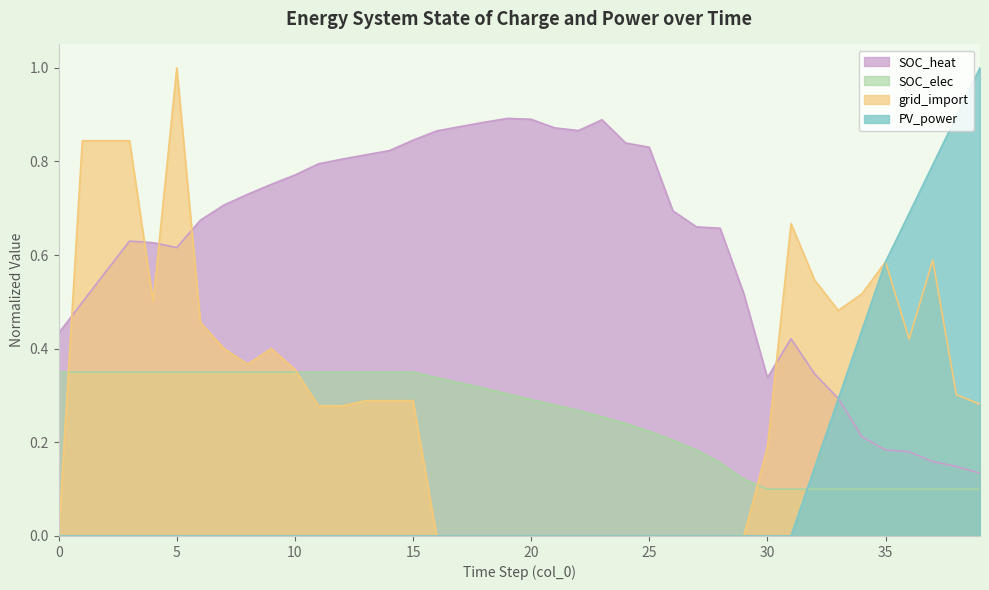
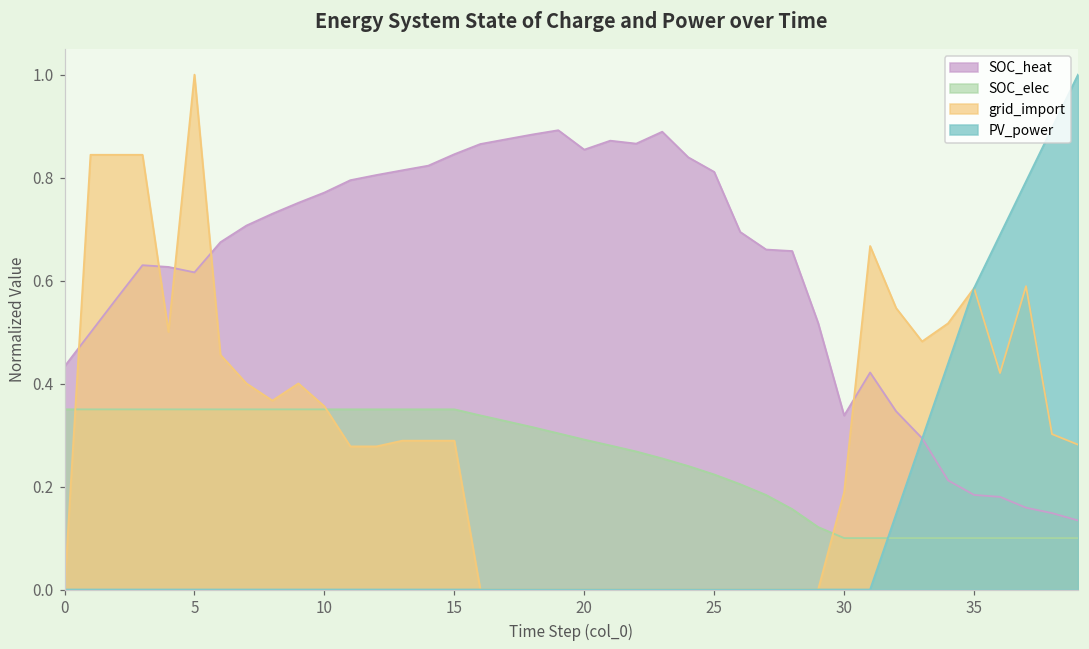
SOC_heat, 20: 0.89 -> 0.85
SOC_heat, 25: 0.83 -> 0.81
